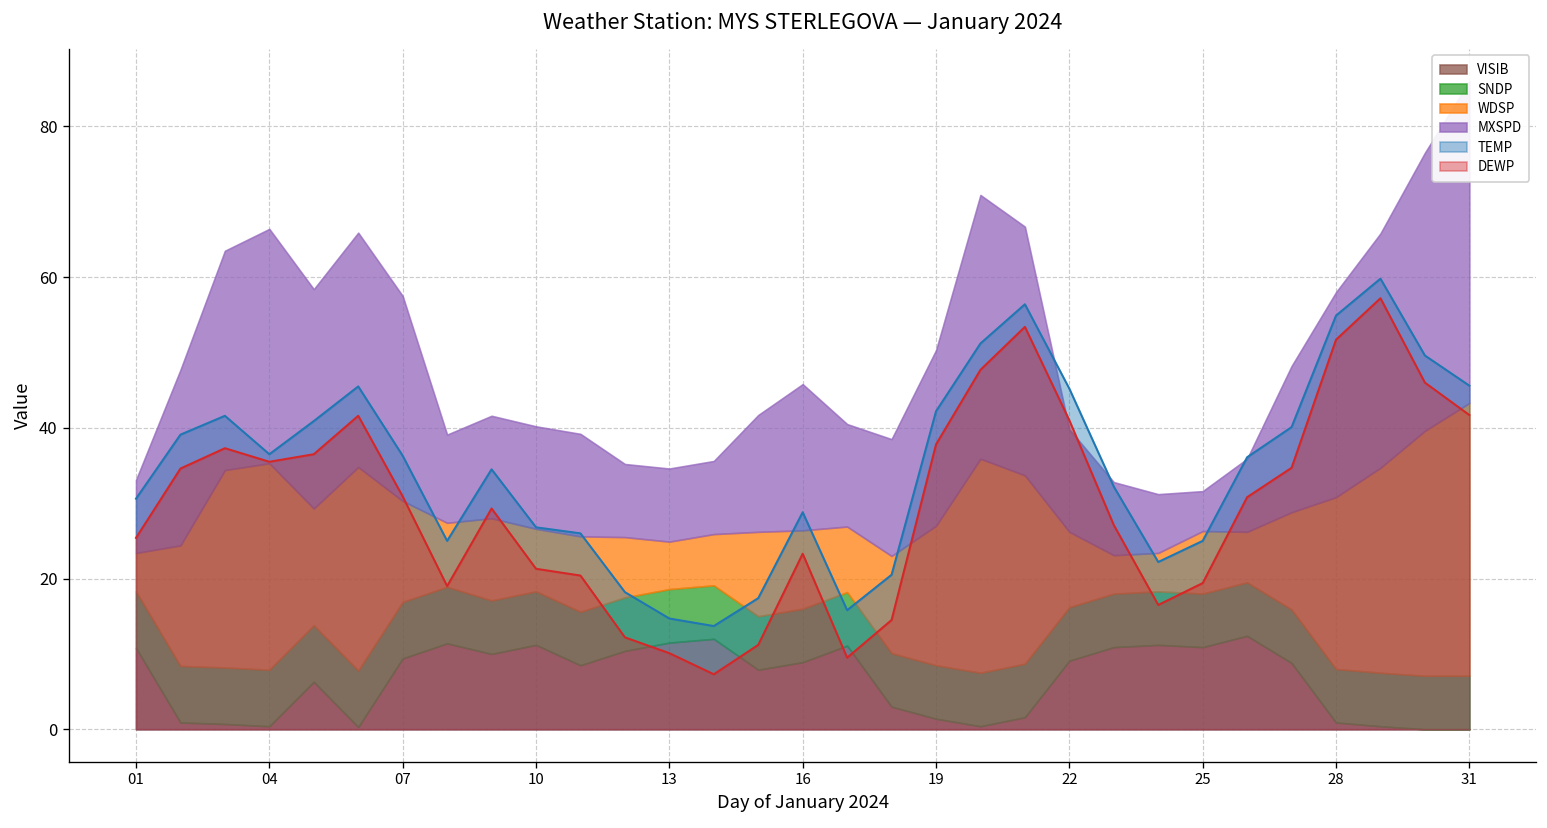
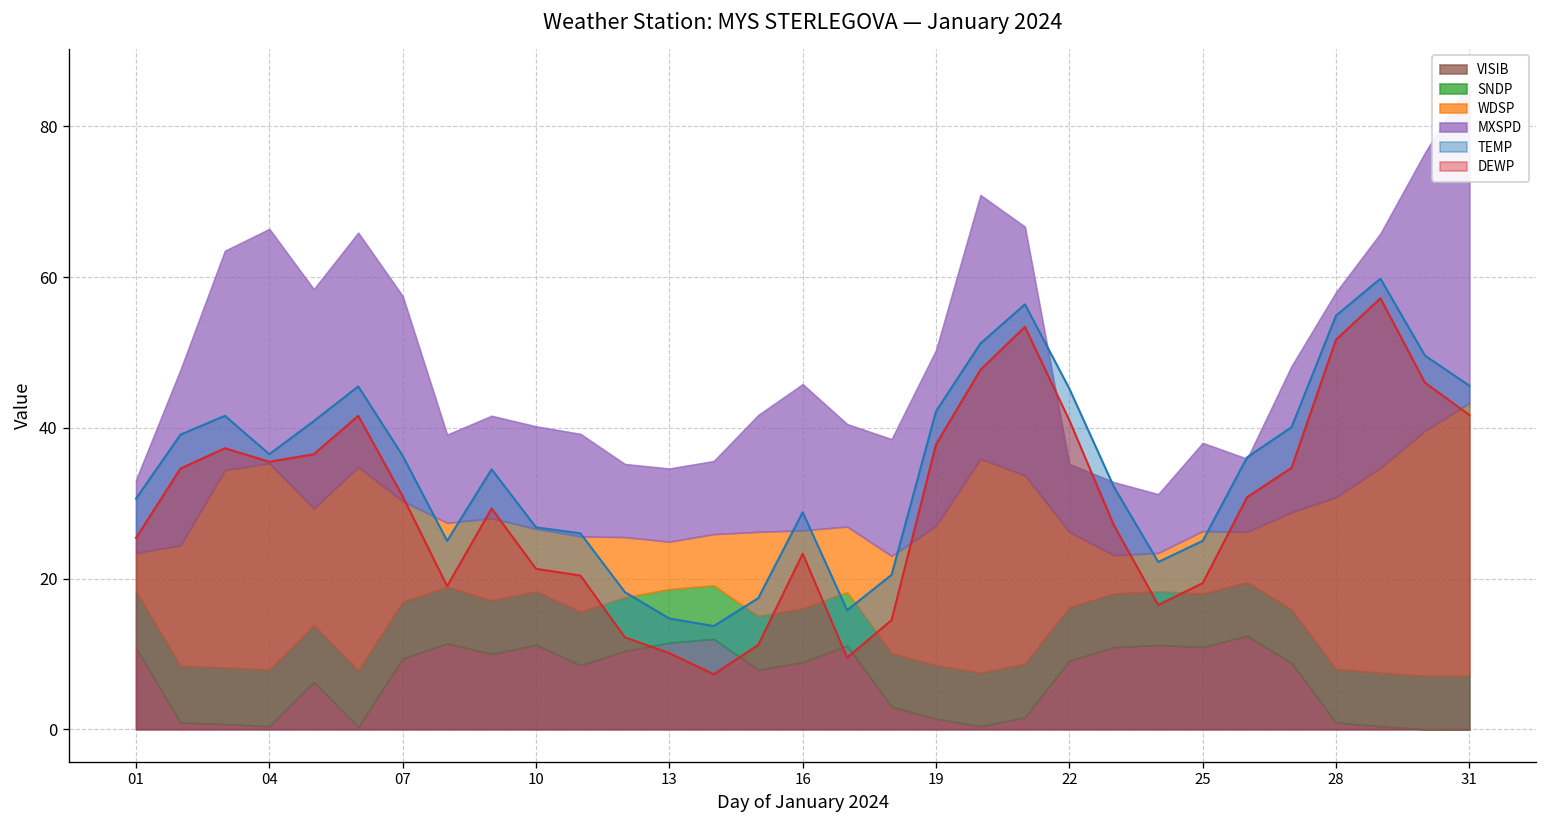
MXSPD, 22: 14 -> 9
MXSPD, 25: 5 -> 12
